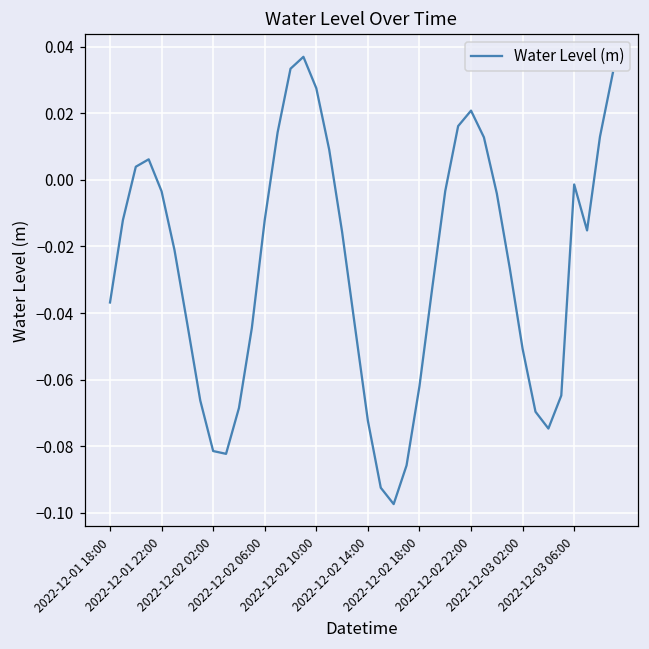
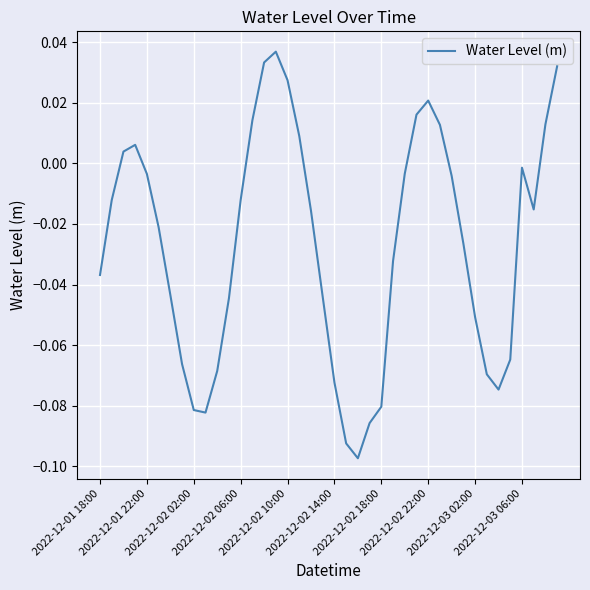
2022-12-02 18:00: -0.062 -> -0.080
